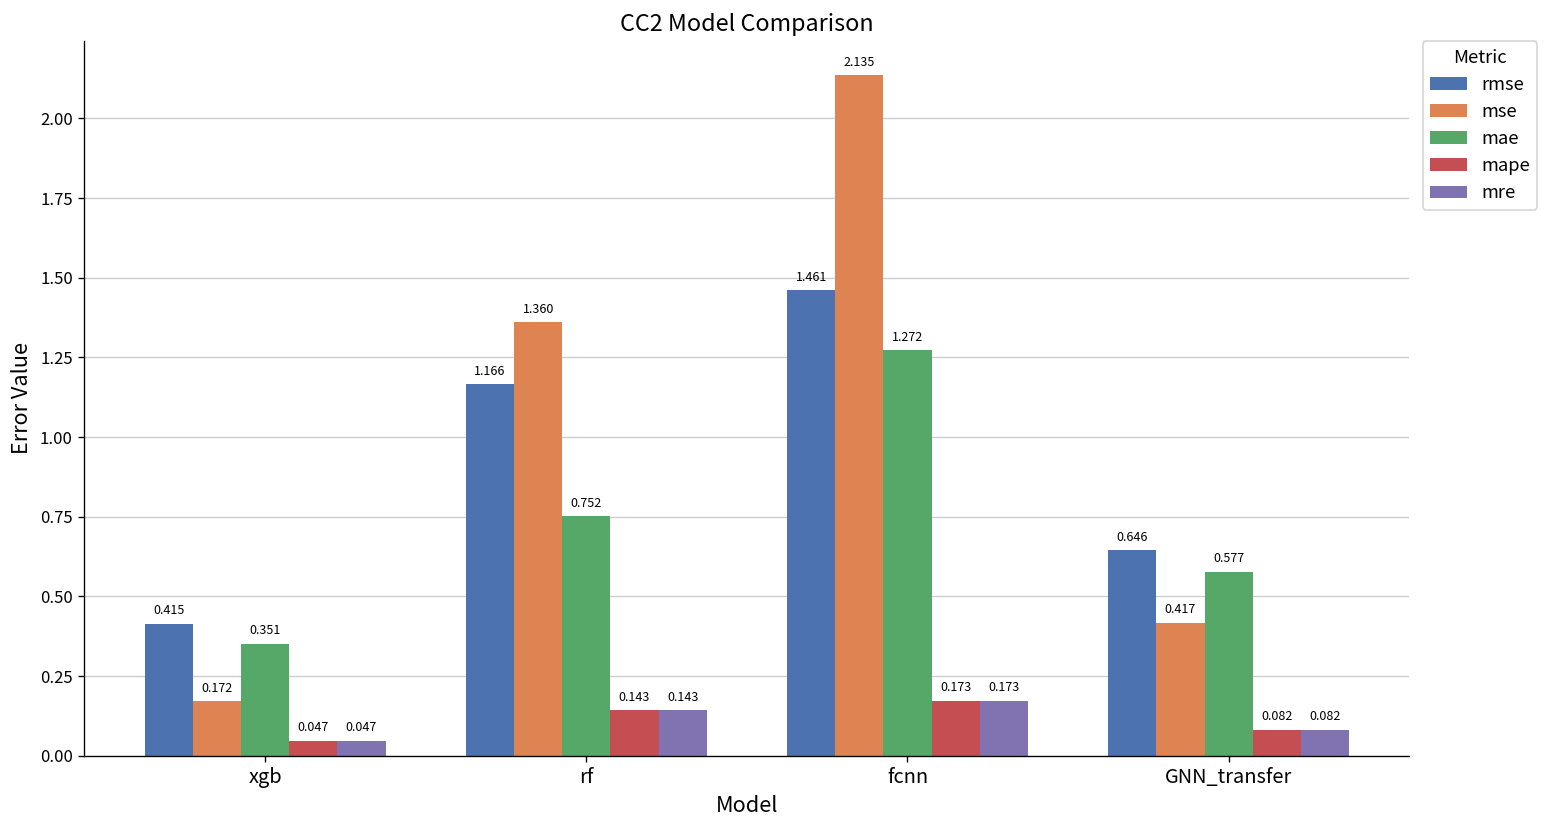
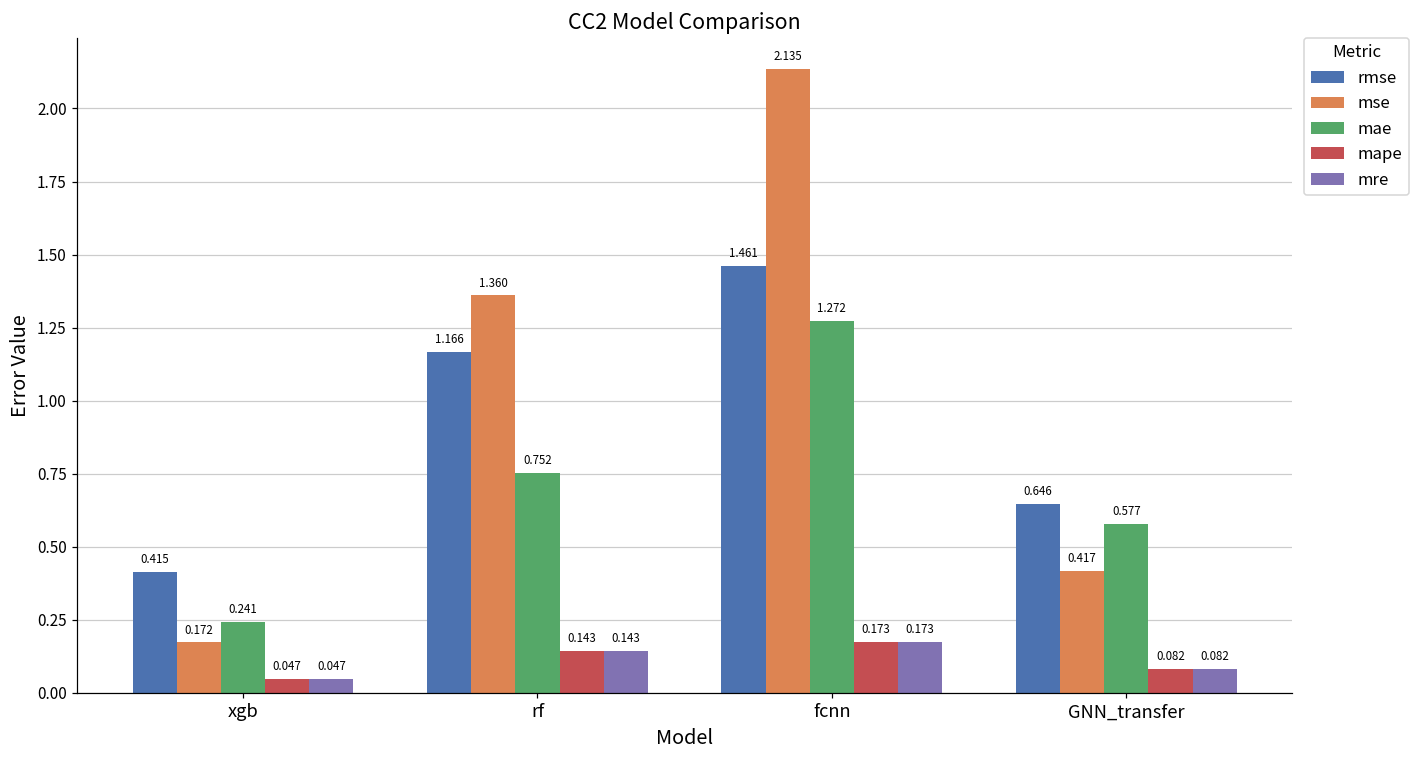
mae, xgb: 0.351 -> 0.241
